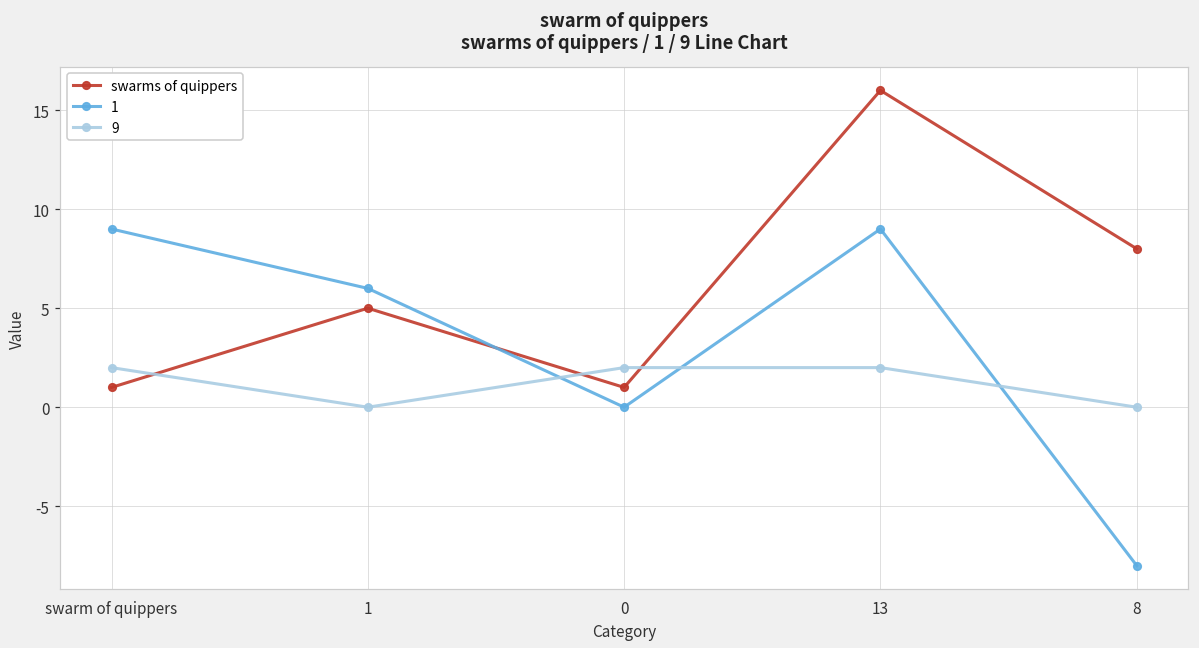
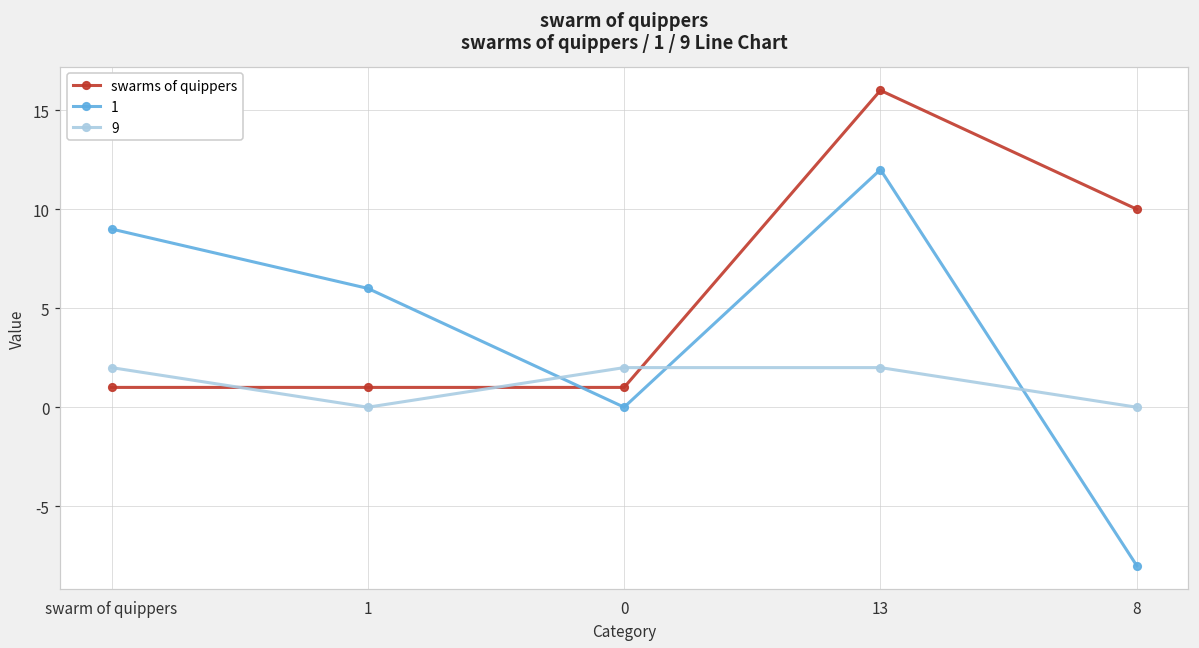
swarms of quippers, 1: 5 -> 1
1, 13: 9 -> 12
swarms of quippers, 8: 8 -> 10
